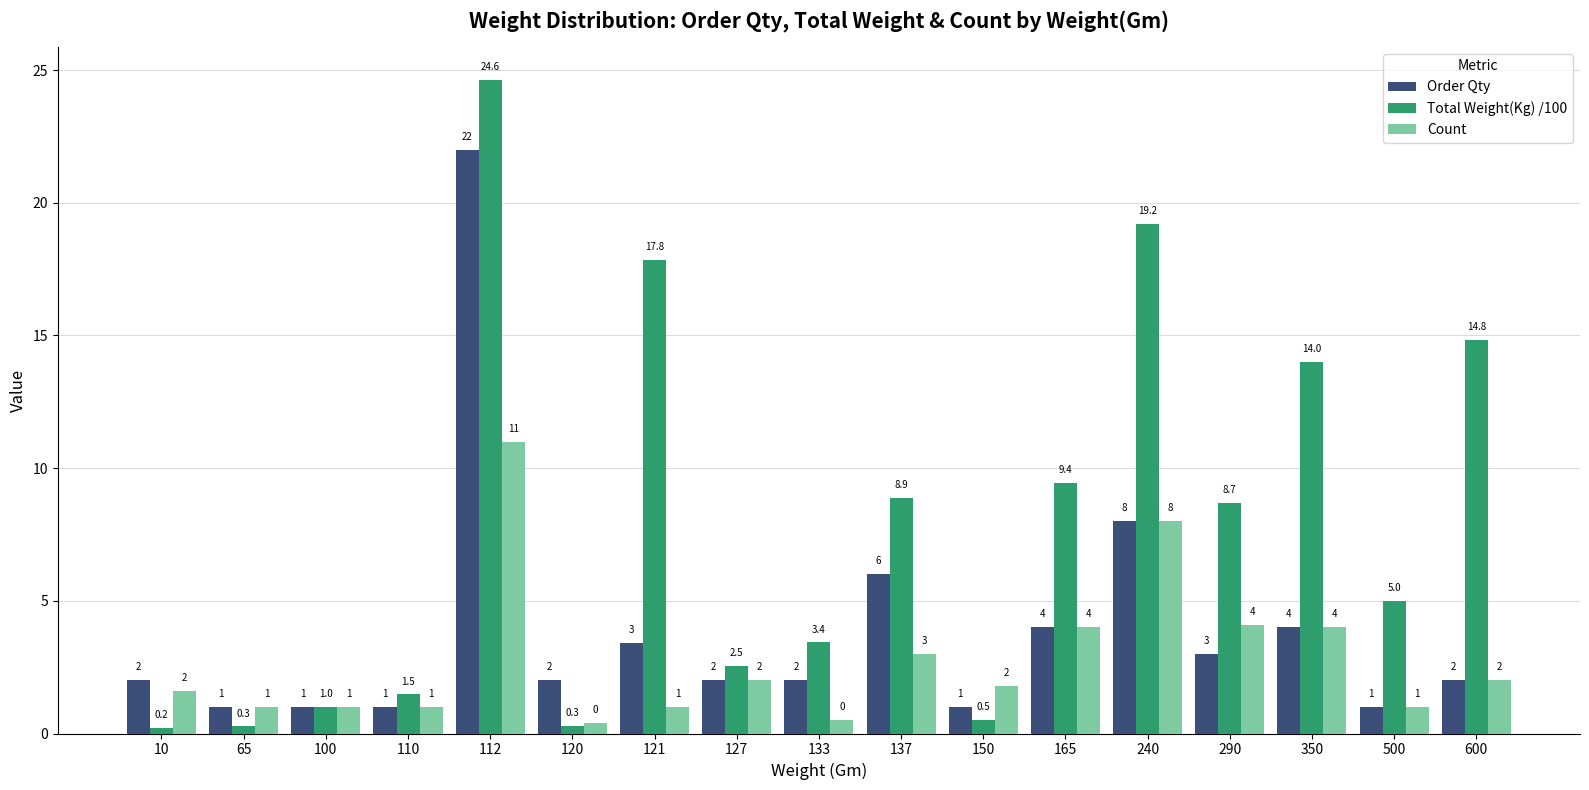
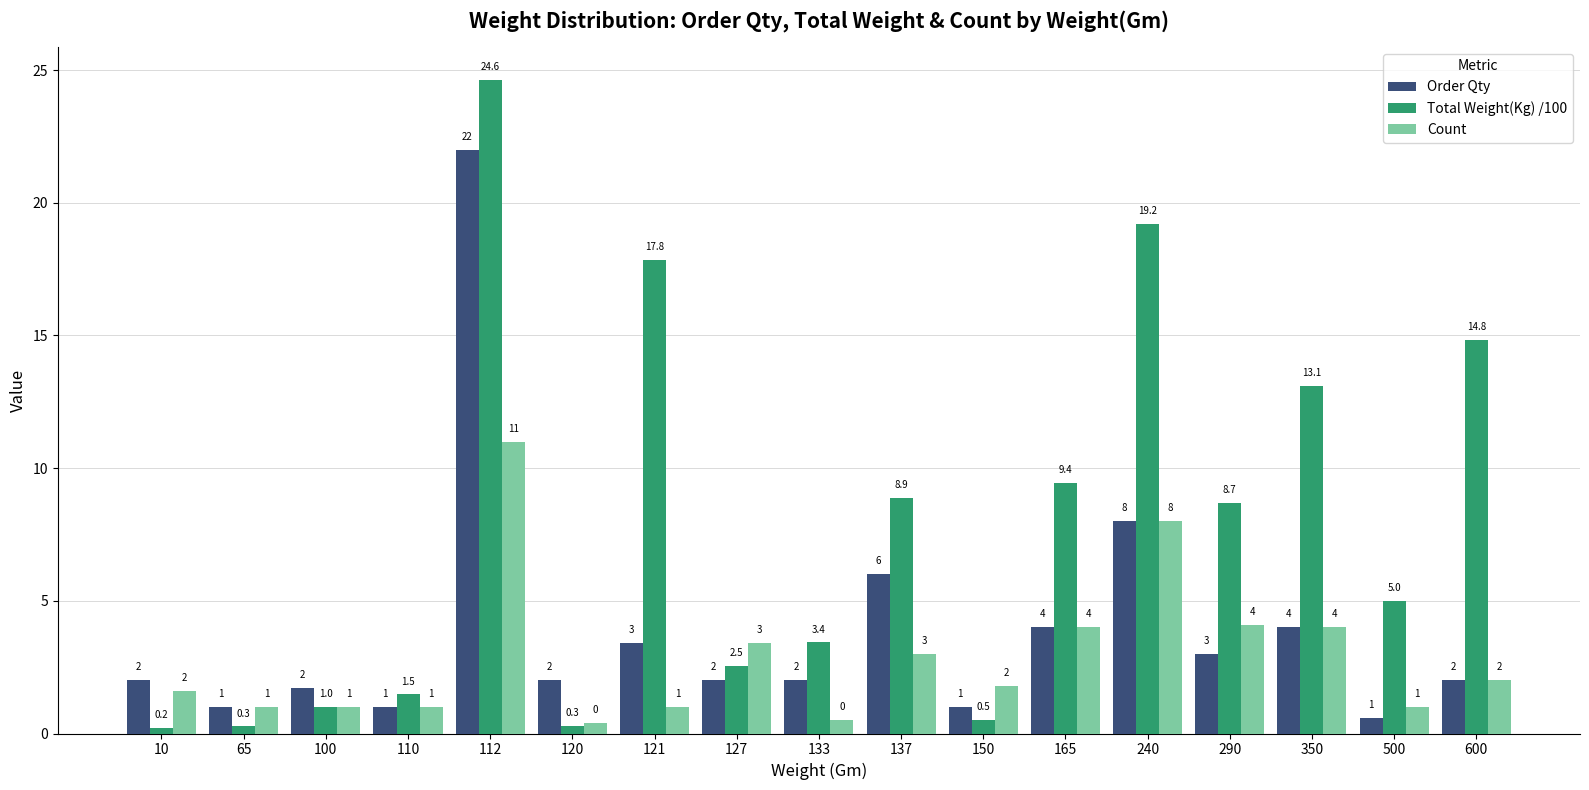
Order Qty, 100: 1 -> 2
Count, 127: 2 -> 3
Total Weight(Kg) /100, 350: 14.0 -> 13.1
Order Qty, 500: 1.0 -> 0.6
